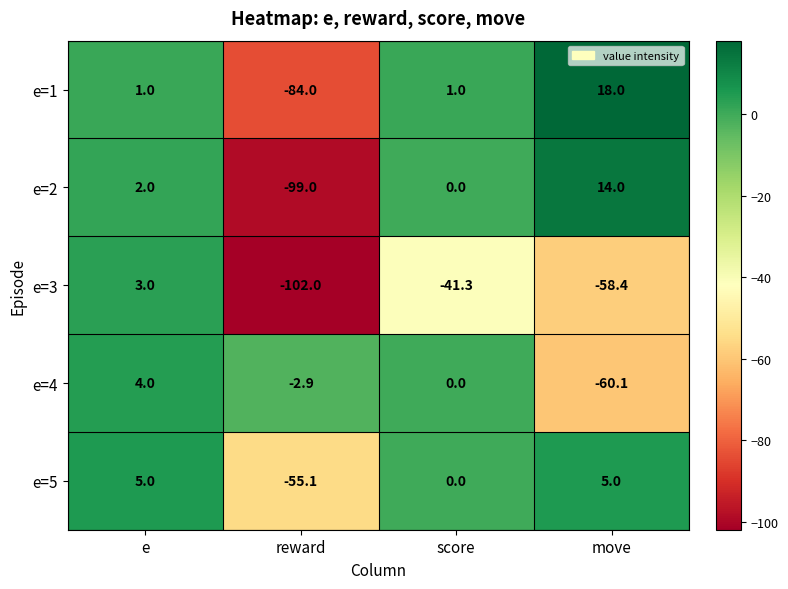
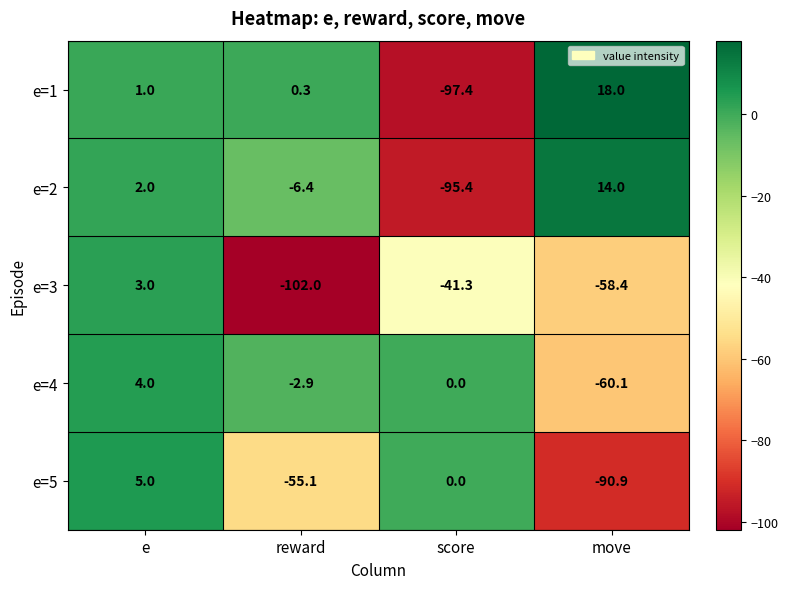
e=1, reward: -84.0 -> 0.3
e=1, score: 1.0 -> -97.4
e=2, reward: -99.0 -> -6.4
e=2, score: 0.0 -> -95.4
e=5, move: 5.0 -> -90.9
